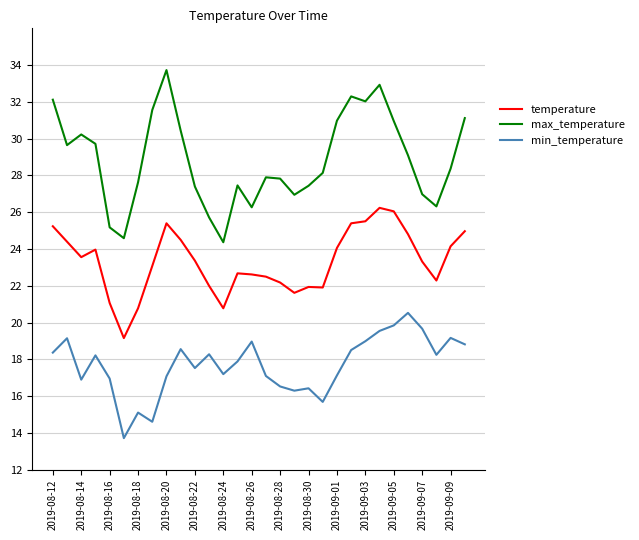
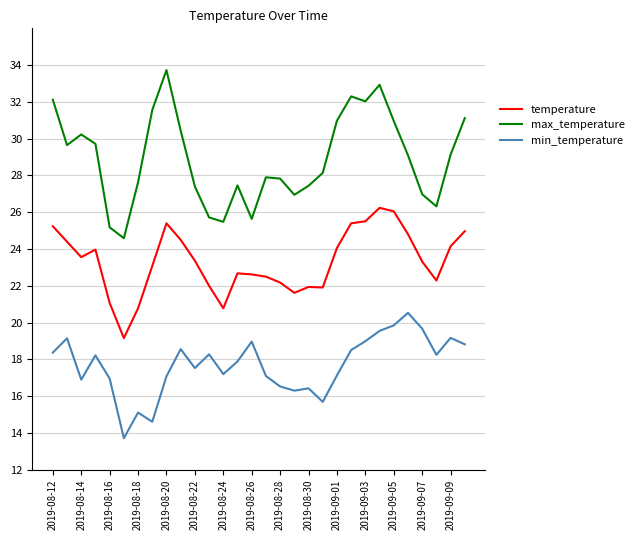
max_temperature, 2019-08-24: 24.4 -> 25.5
max_temperature, 2019-08-26: 26.3 -> 25.6
max_temperature, 2019-09-09: 28.4 -> 29.1
